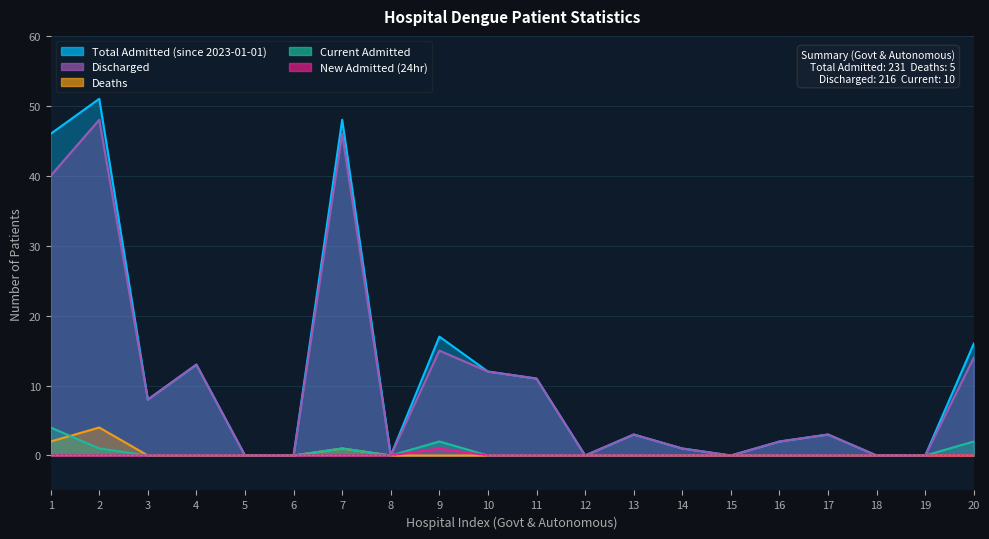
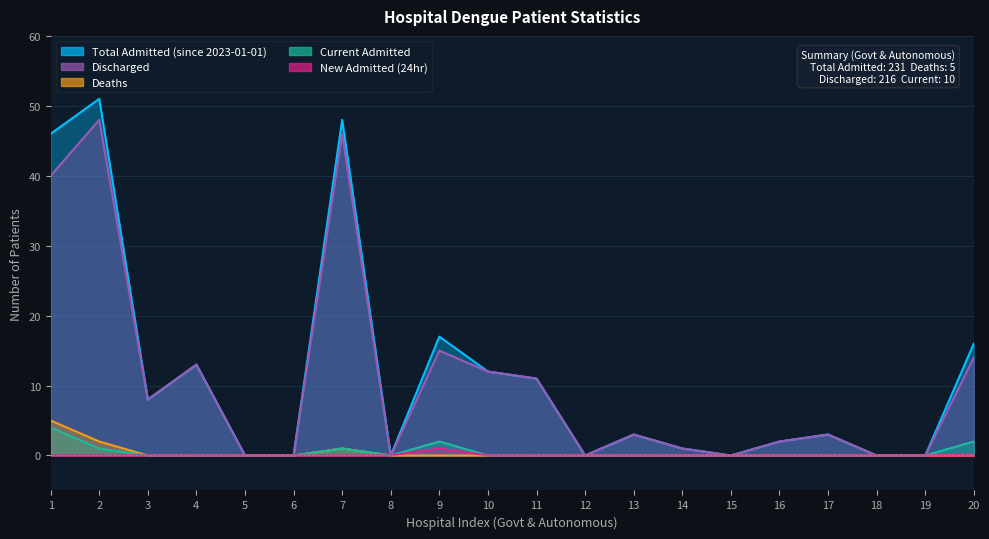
Deaths, 1: 2 -> 5
Deaths, 2: 4 -> 2
